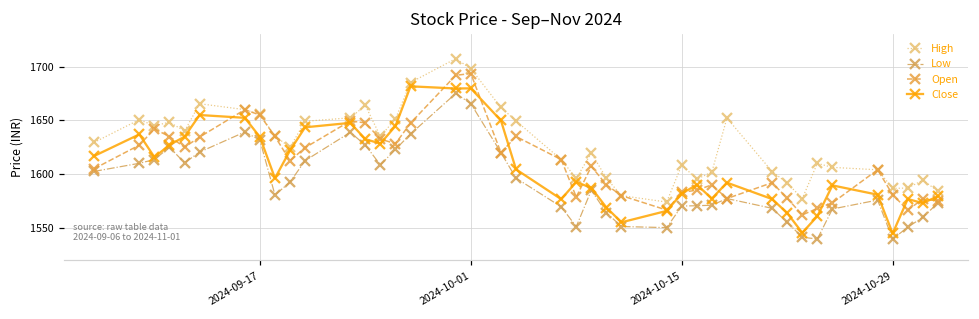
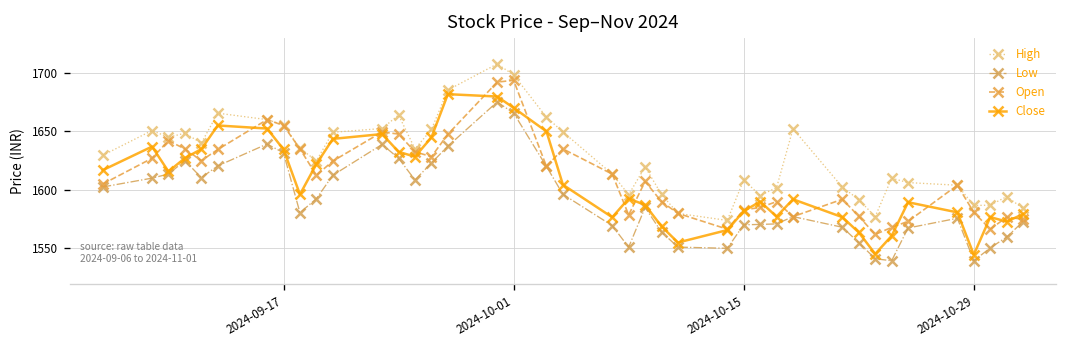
Close, 2024-10-01: 1680 -> 1670
